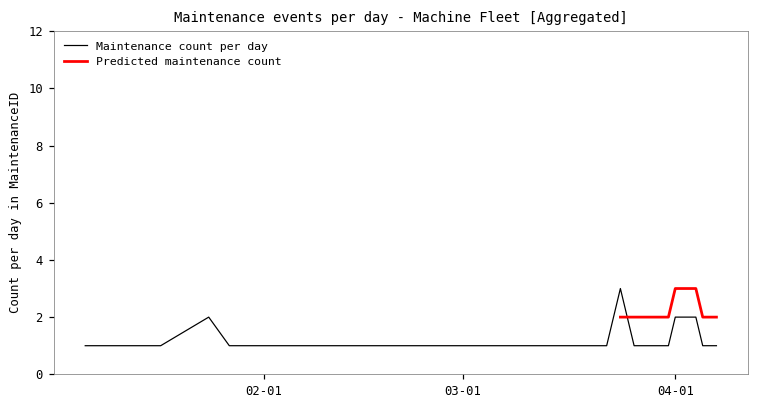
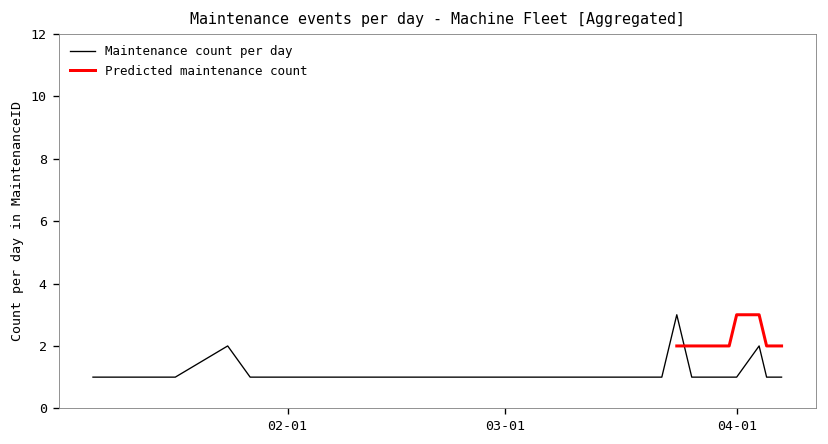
Maintenance count per day, 04-01: 2 -> 1
